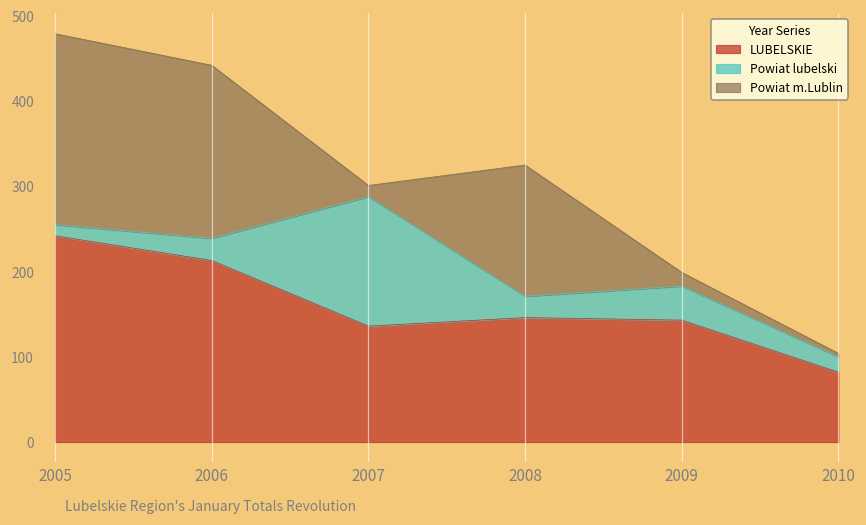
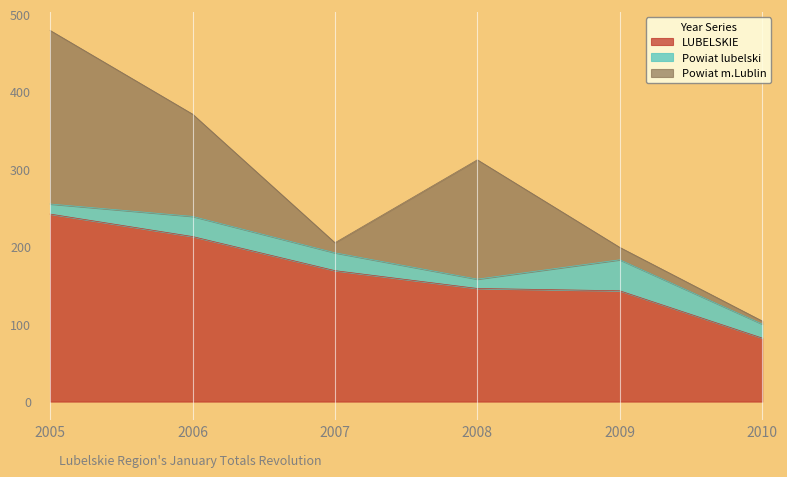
Powiat m.Lublin, 2006: 200 -> 130
LUBELSKIE, 2007: 140 -> 170
Powiat lubelski, 2007: 150 -> 20
Powiat lubelski, 2008: 30 -> 10
